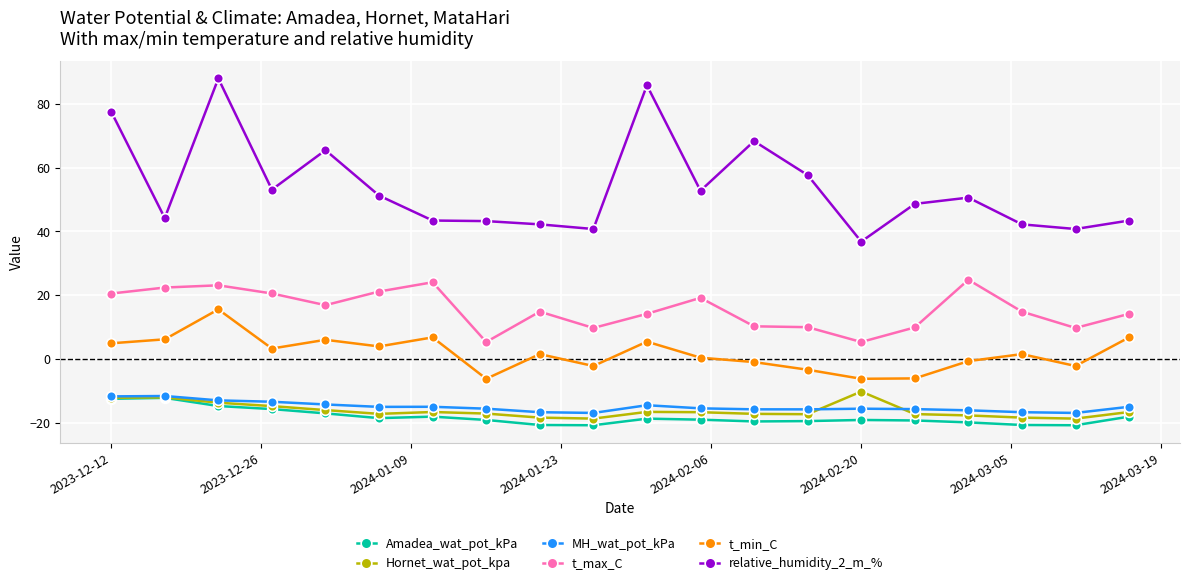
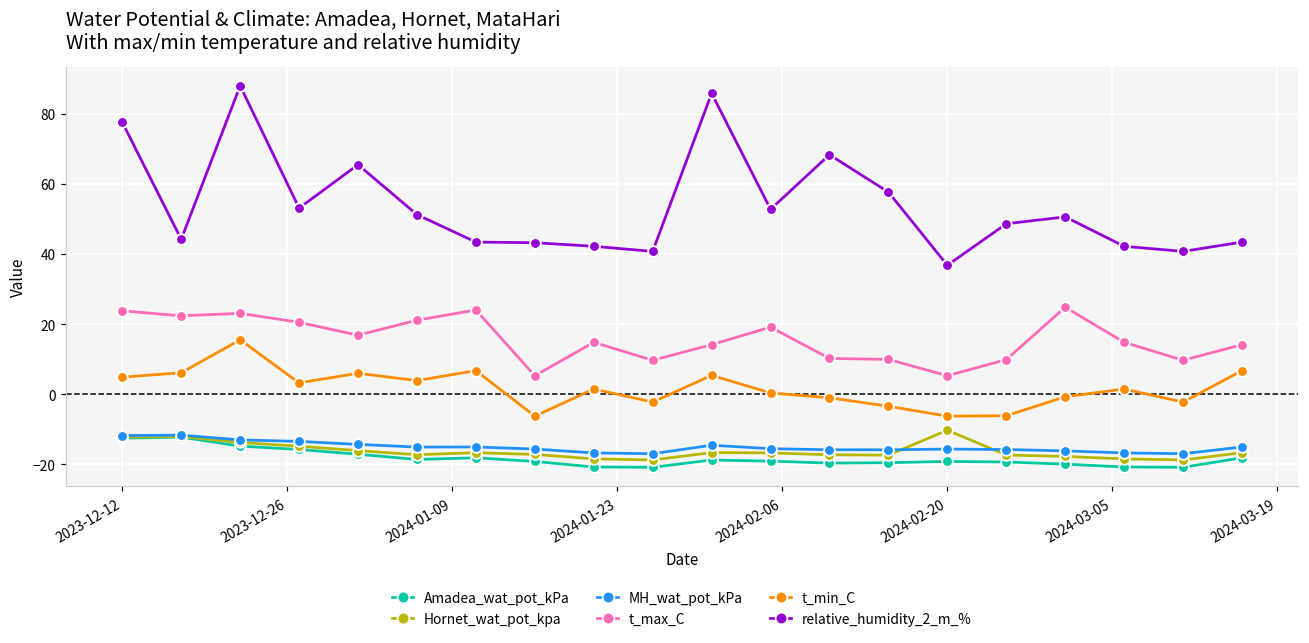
t_max_C, 2023-12-12: 21 -> 24
